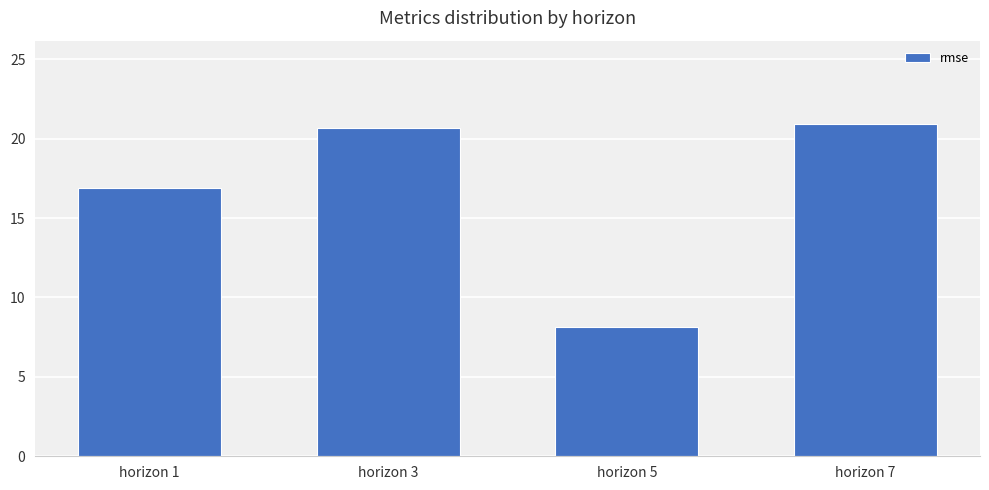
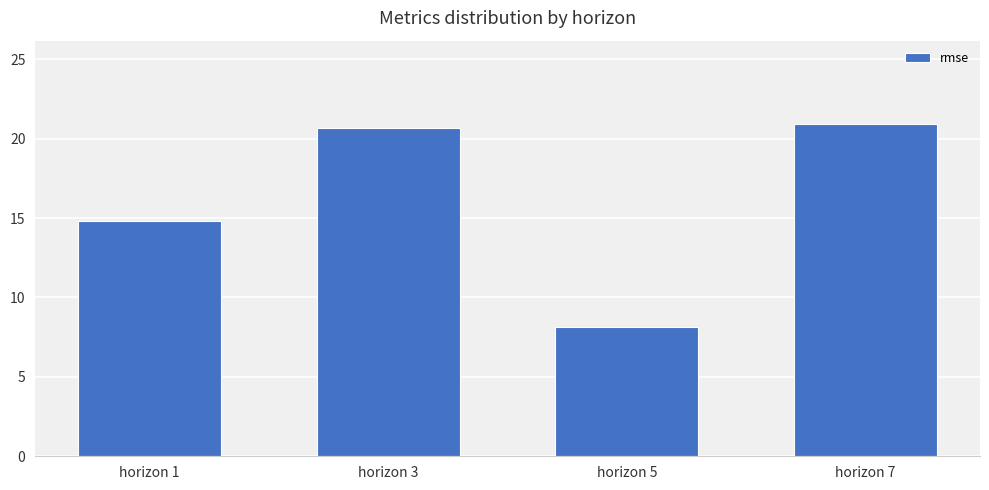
horizon 1: 16.9 -> 14.8
